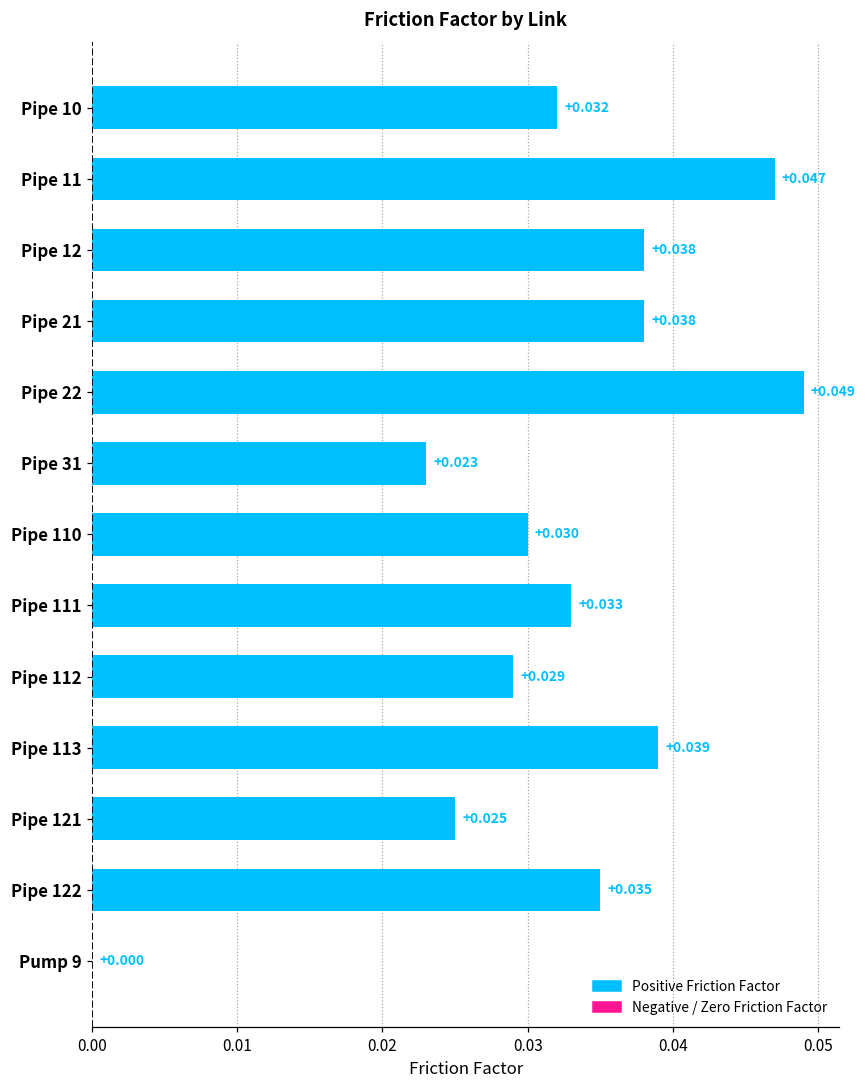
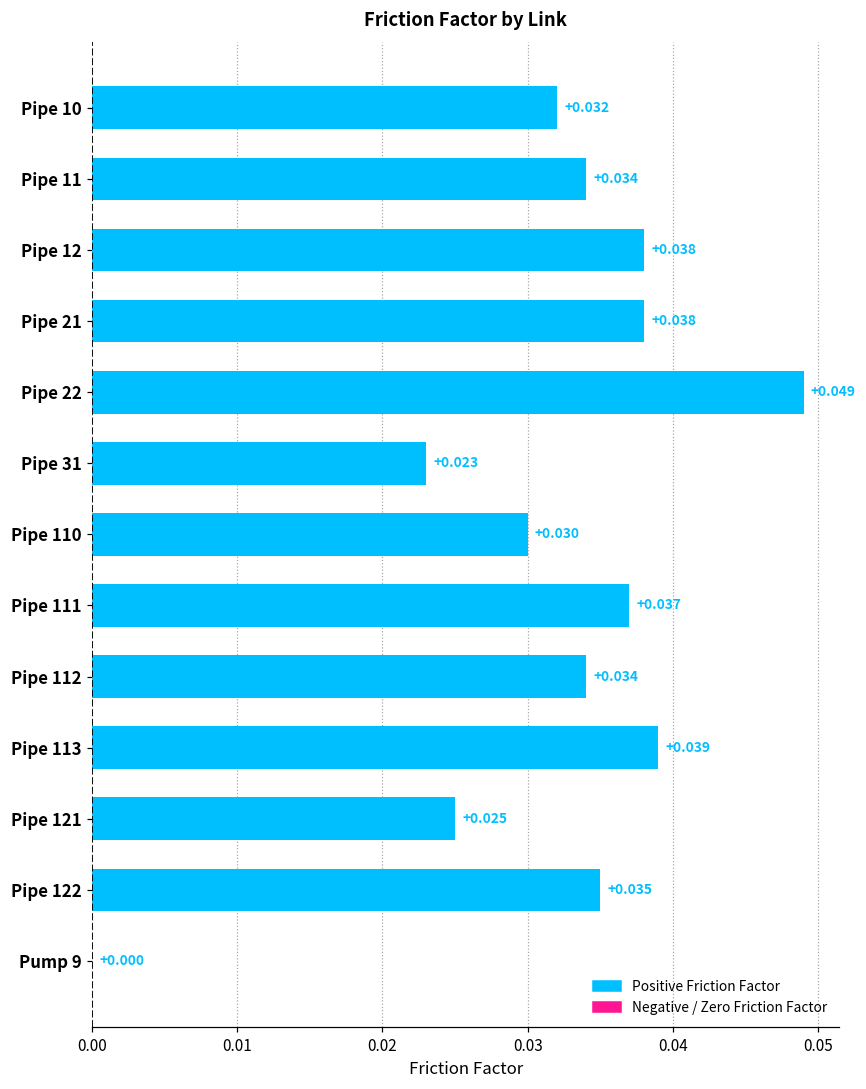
Pipe 11: +0.047 -> +0.034
Pipe 111: +0.033 -> +0.037
Pipe 112: +0.029 -> +0.034
